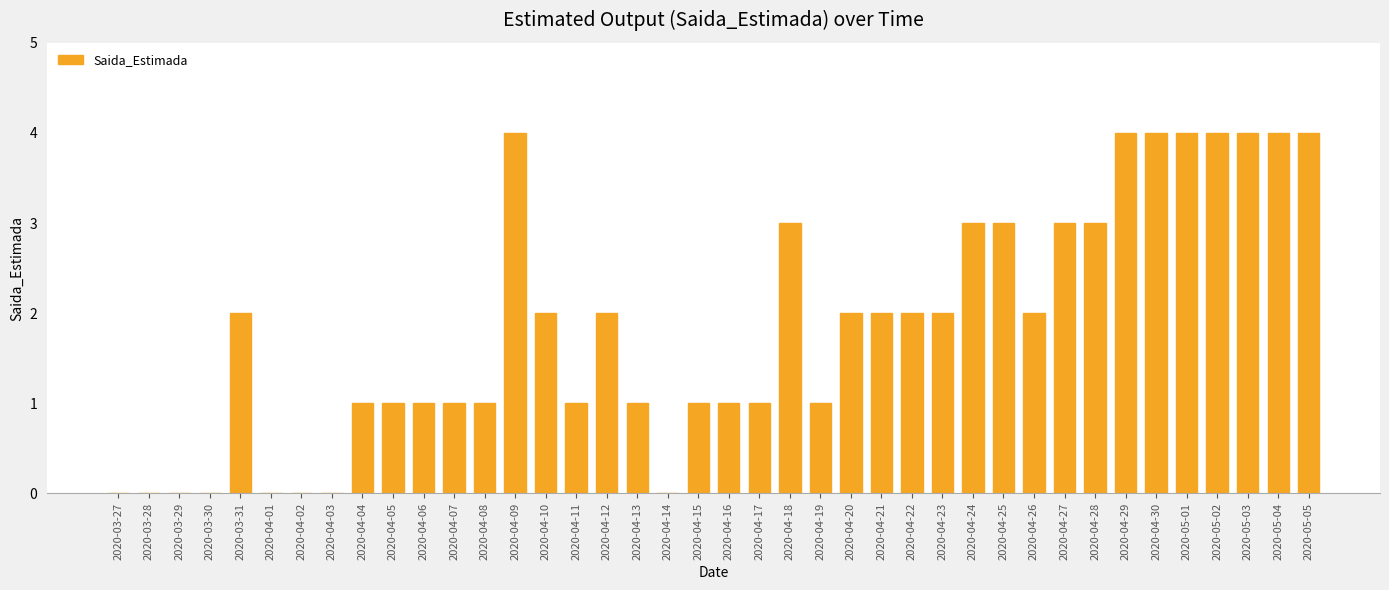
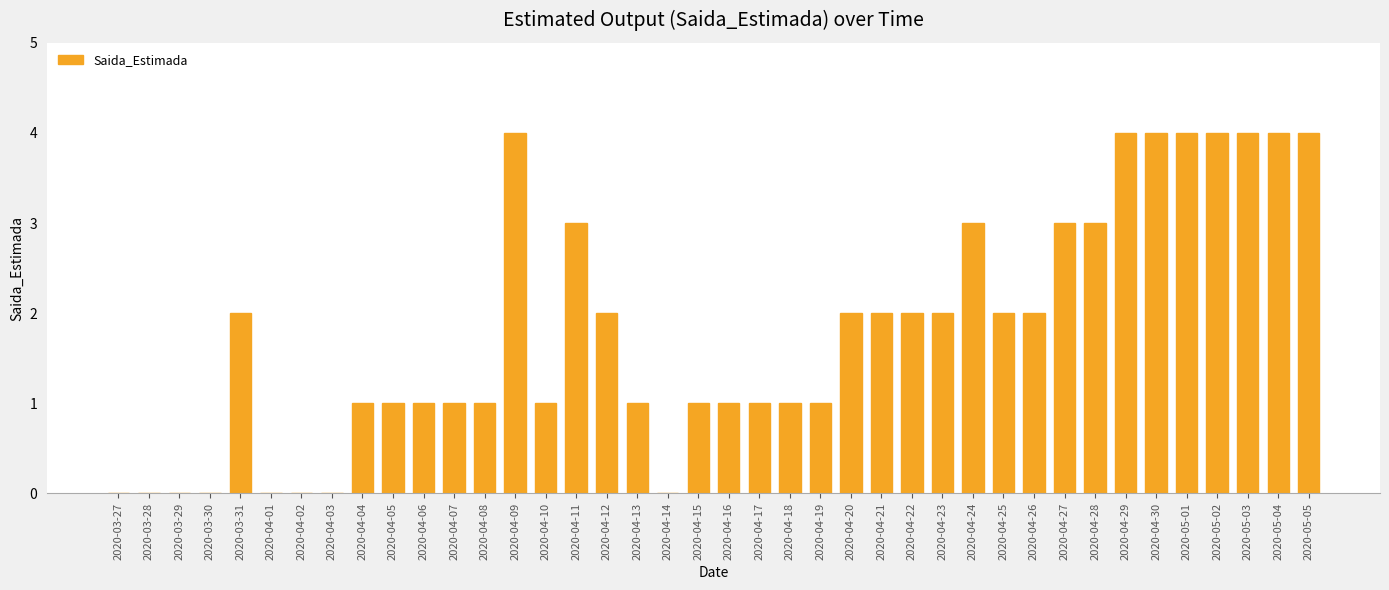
2020-04-10: 2 -> 1
2020-04-11: 1 -> 3
2020-04-18: 3 -> 1
2020-04-25: 3 -> 2
